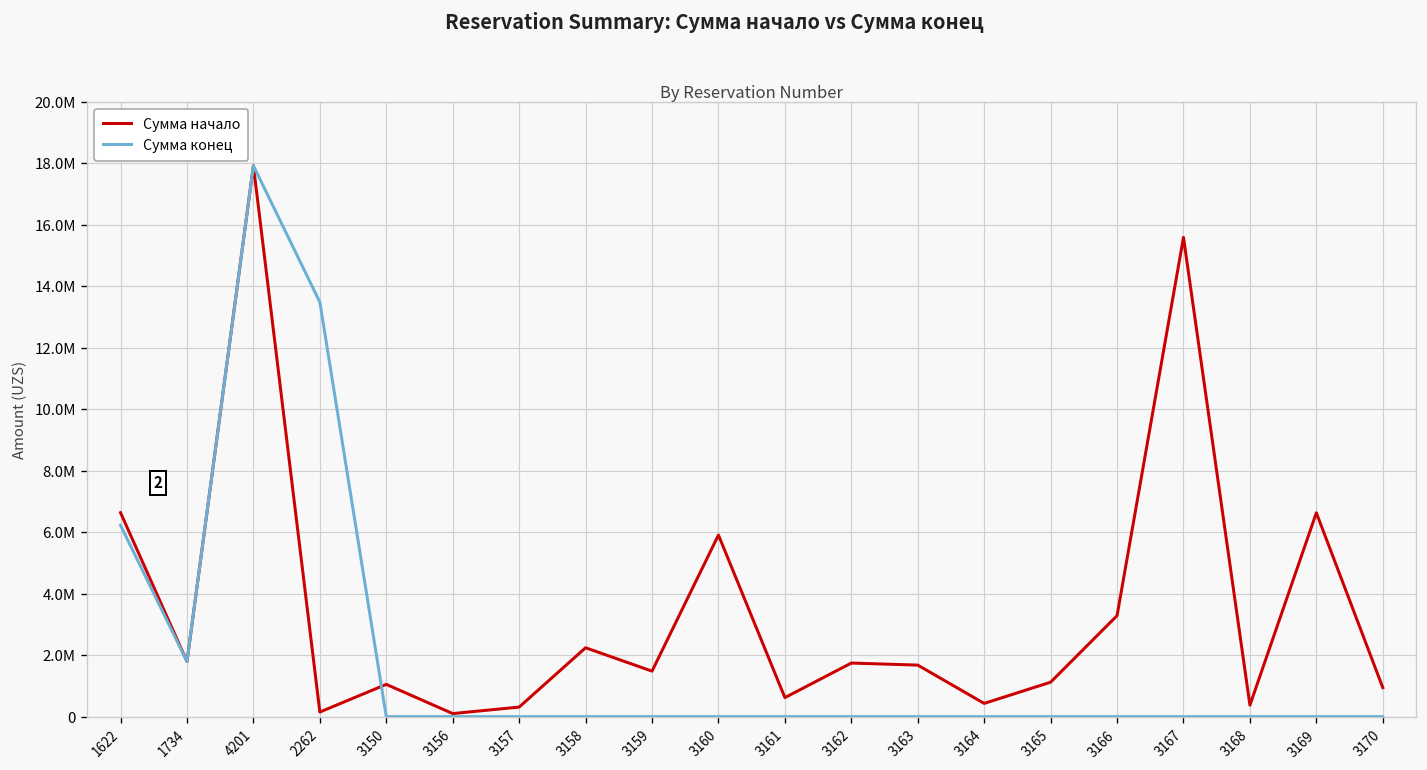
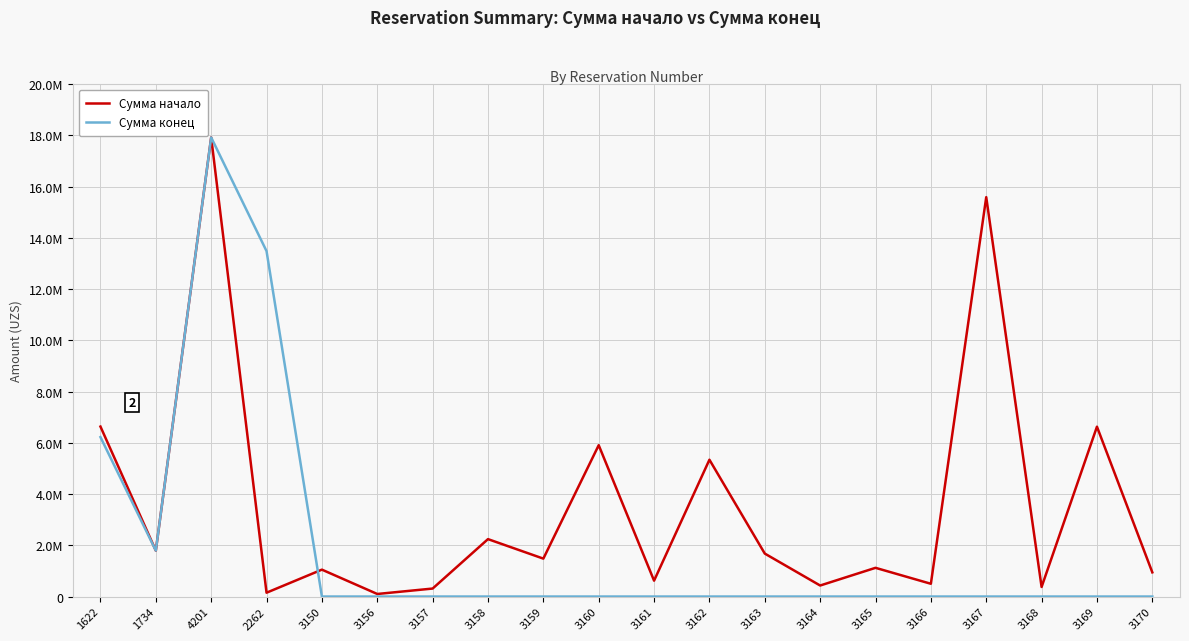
Сумма начало, 3162: 1700000 -> 5300000
Сумма начало, 3166: 3300000 -> 500000
